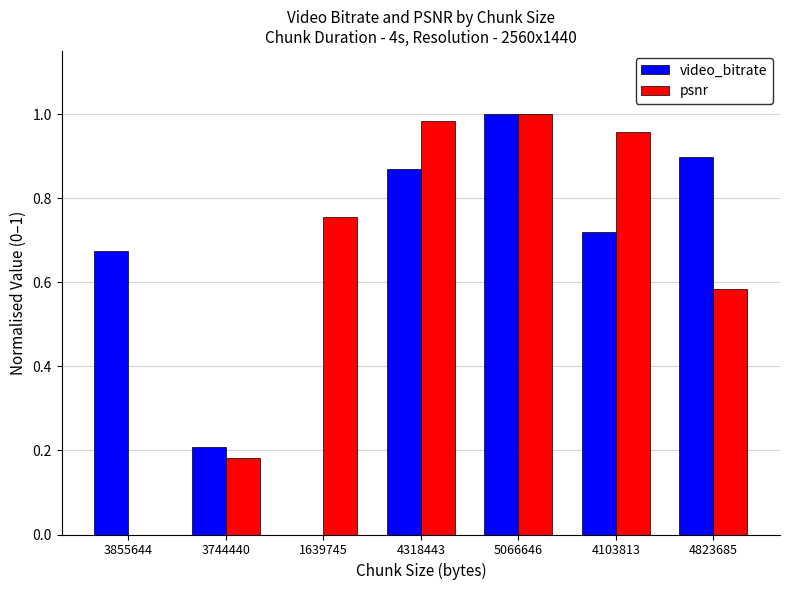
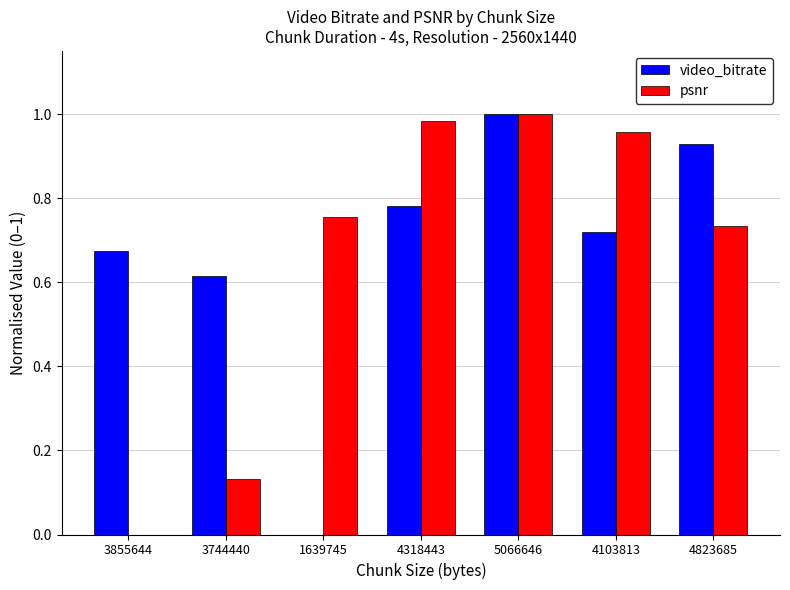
video_bitrate, 3744440: 0.21 -> 0.61
psnr, 3744440: 0.18 -> 0.13
video_bitrate, 4318443: 0.87 -> 0.78
video_bitrate, 4823685: 0.90 -> 0.93
psnr, 4823685: 0.58 -> 0.73
